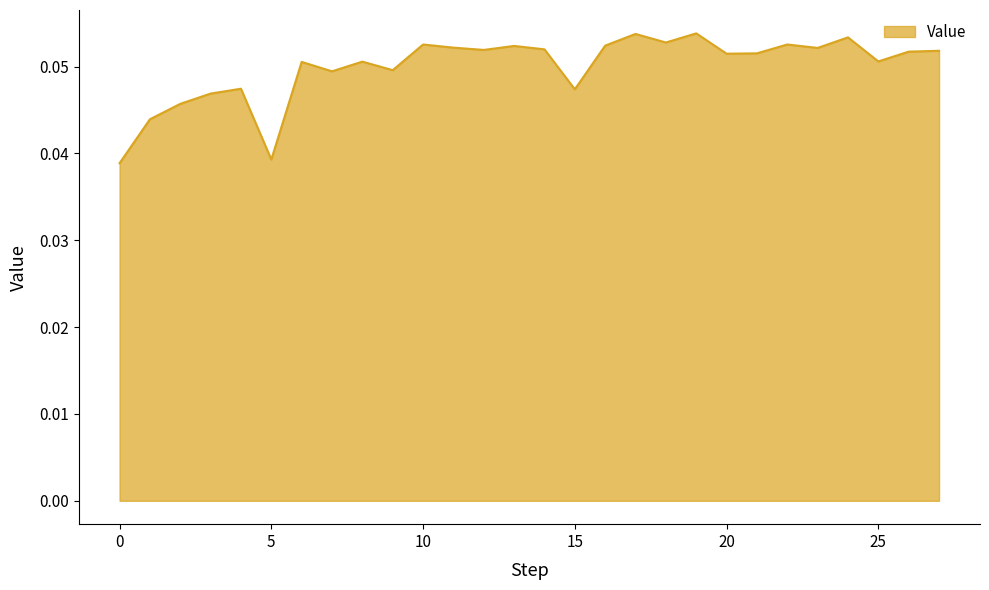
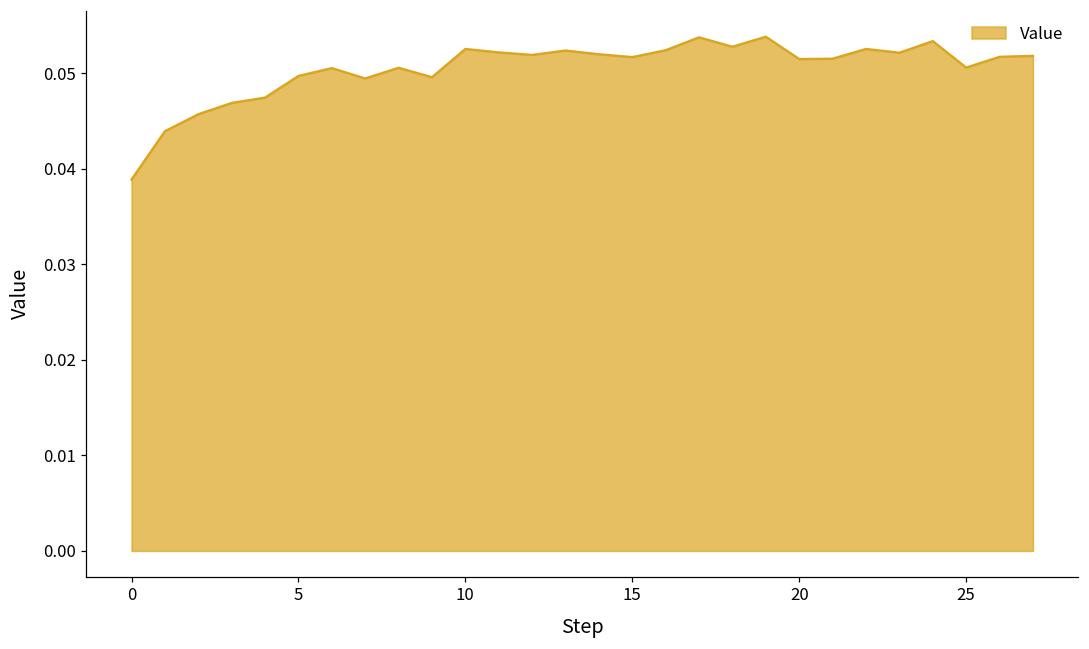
5: 0.039 -> 0.050
15: 0.047 -> 0.052
